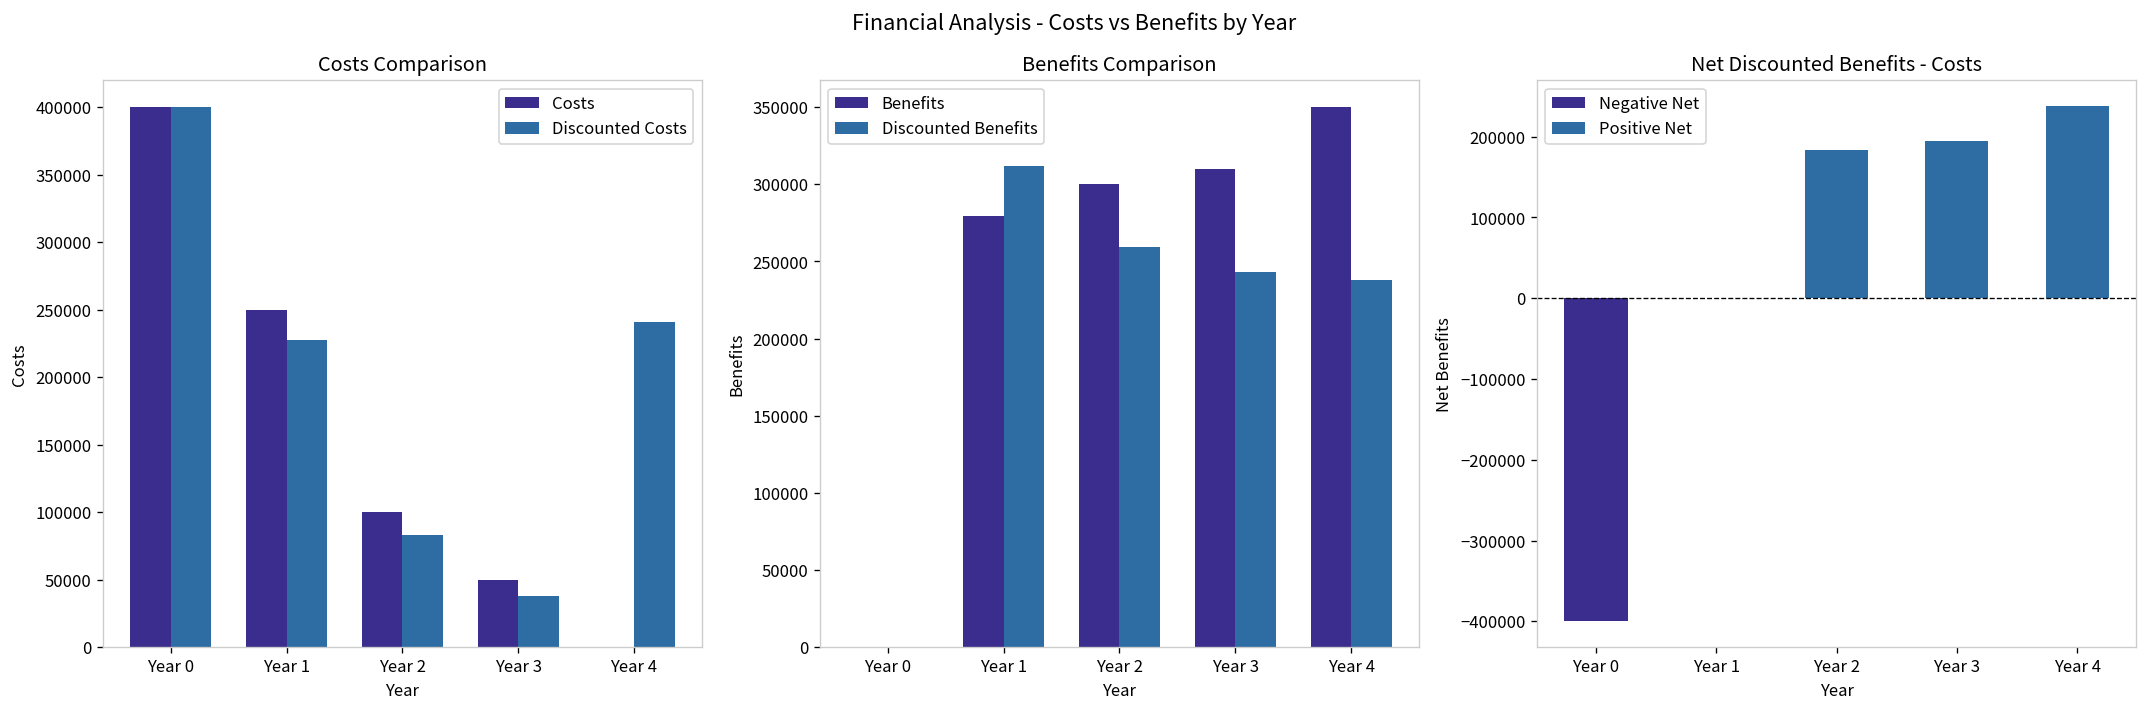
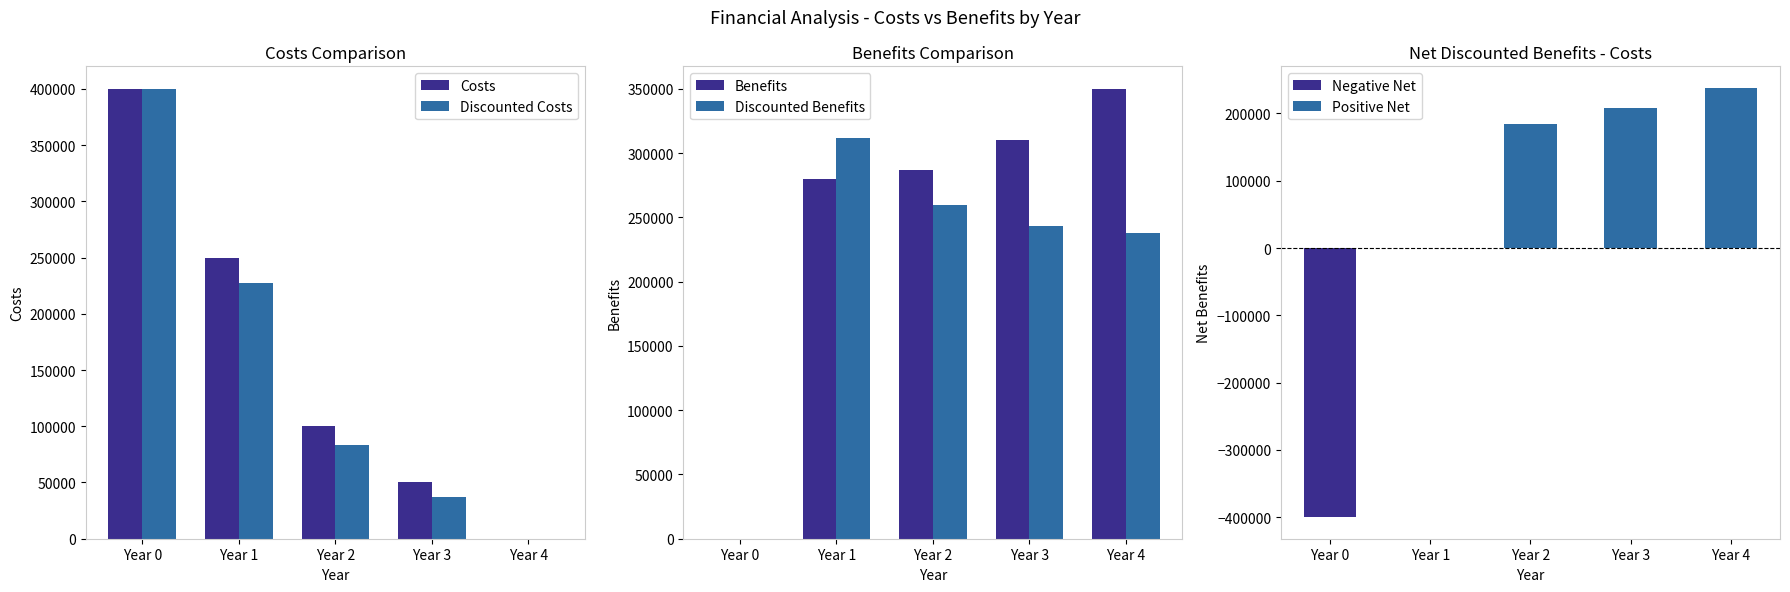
Costs Comparison, Discounted Costs, Year 4: 241000 -> 0
Benefits Comparison, Benefits, Year 2: 300000 -> 287000
Net Discounted Benefits - Costs, Year 3: 200000 -> 210000
